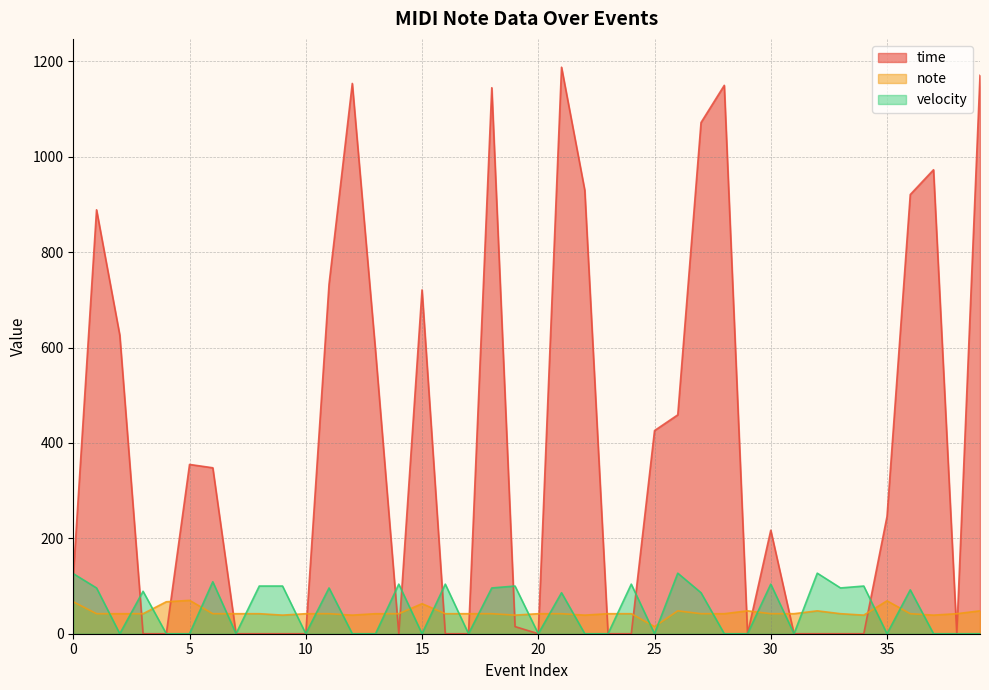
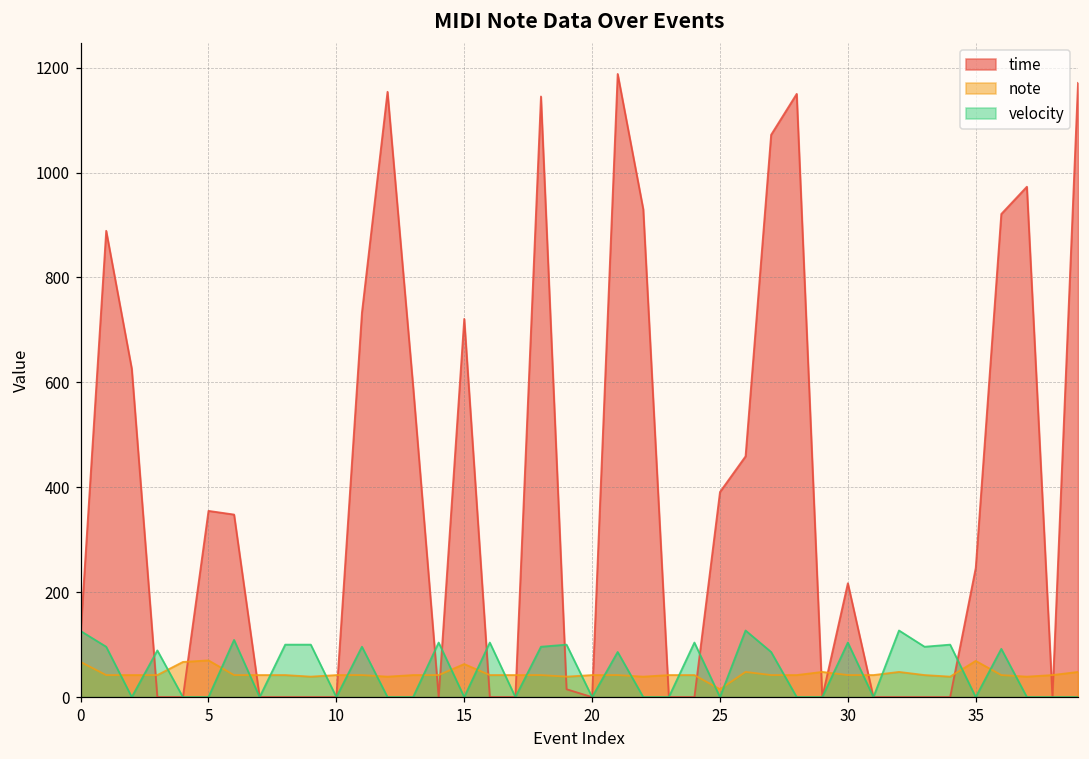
time, 25: 430 -> 390
